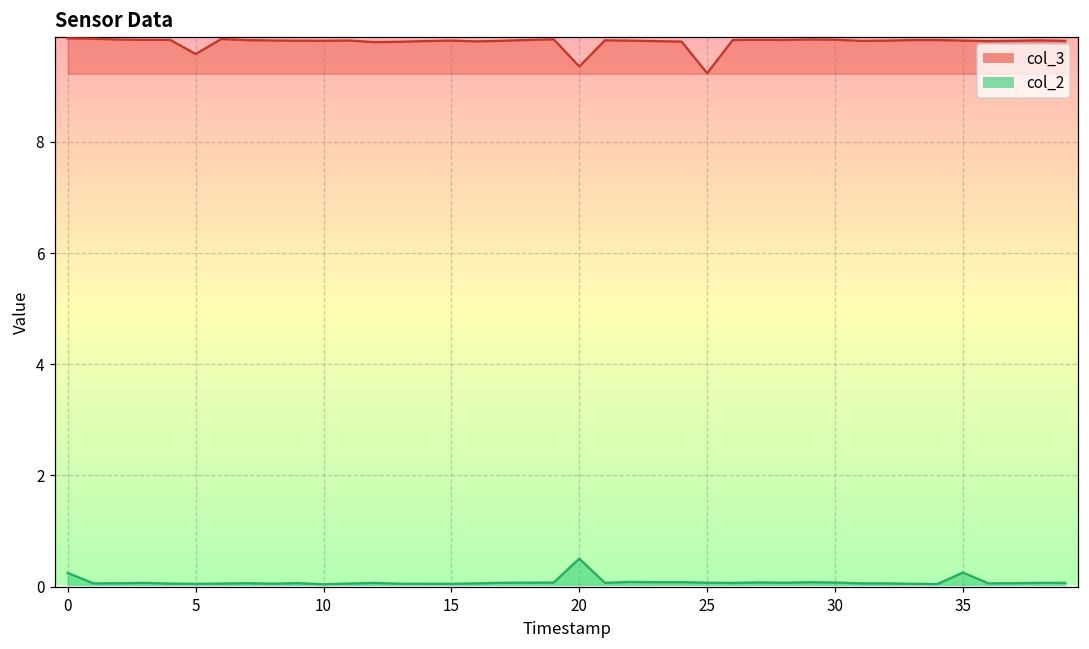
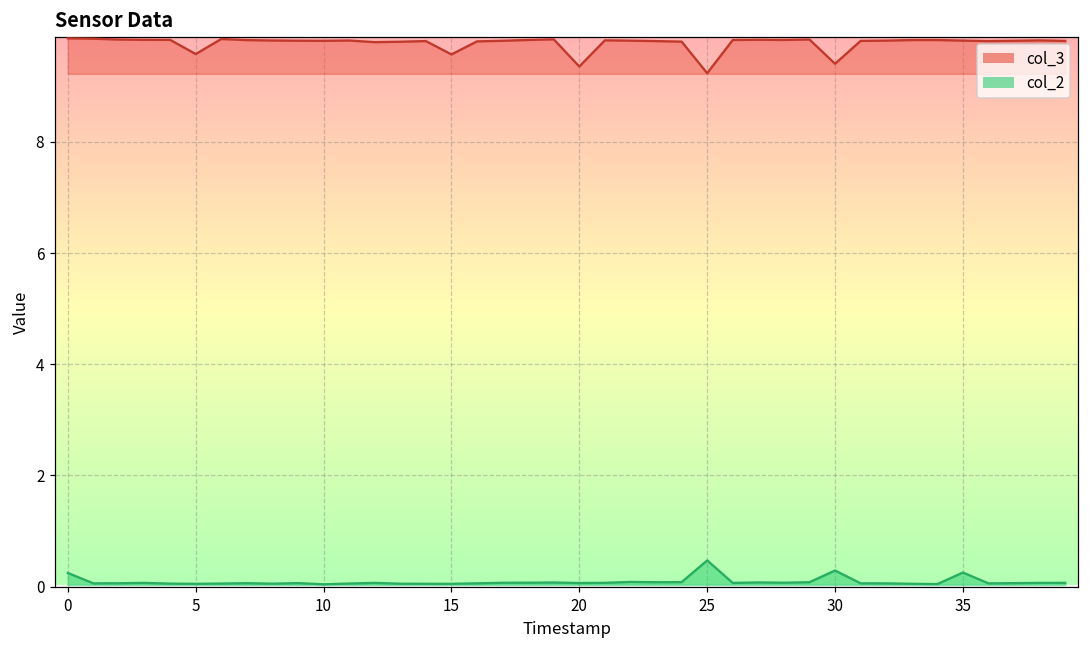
col_3, 15: 9.8 -> 9.6
col_2, 20: 0.5 -> 0.1
col_2, 25: 0.1 -> 0.5
col_3, 30: 9.8 -> 9.4
col_2, 30: 0.1 -> 0.3
